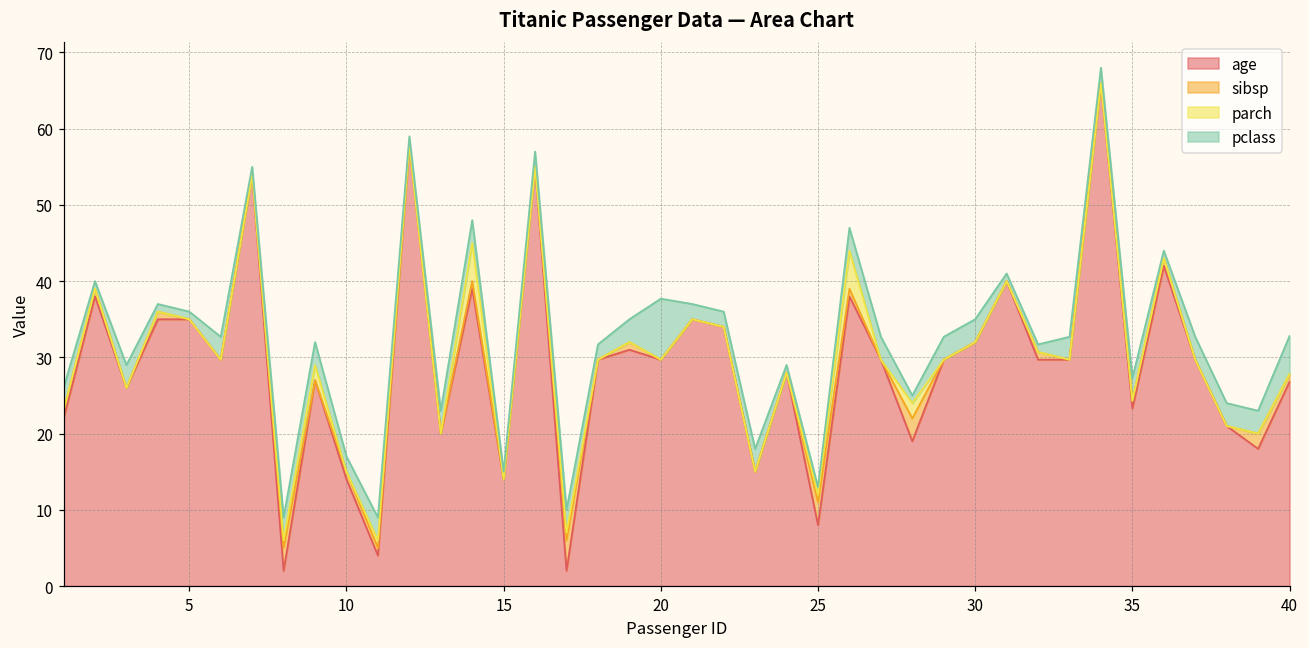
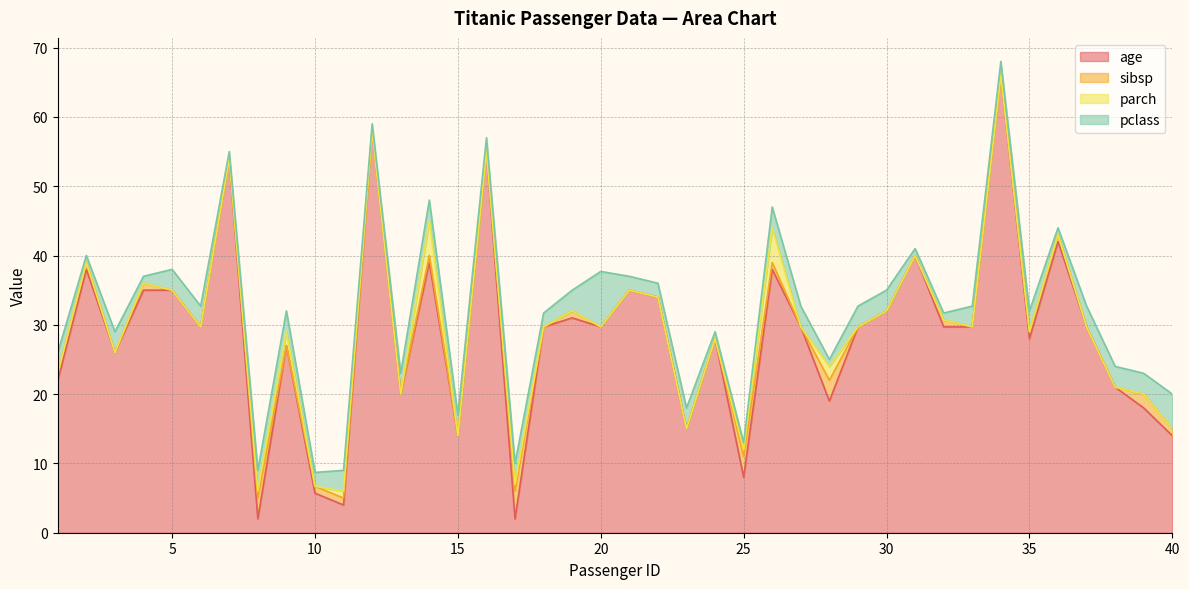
pclass, 5: 1 -> 3
age, 10: 14 -> 6
pclass, 15: 1 -> 3
age, 35: 23 -> 28
age, 40: 27 -> 14
